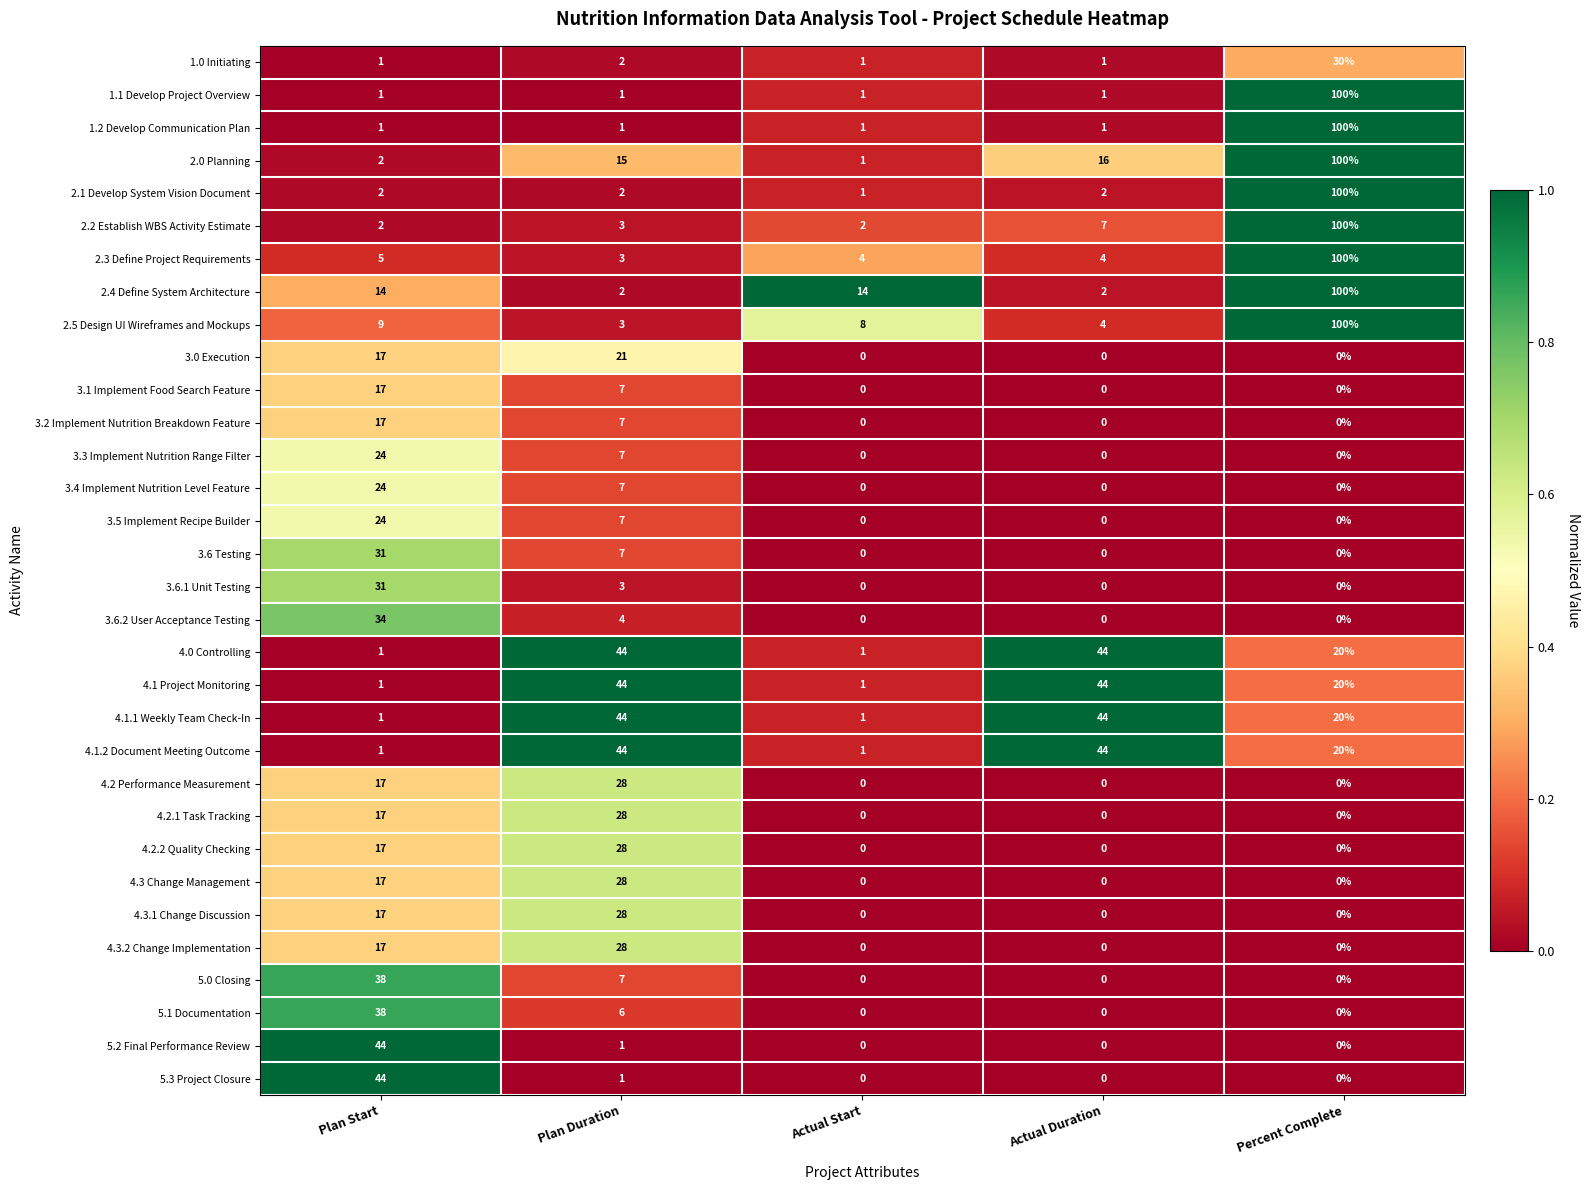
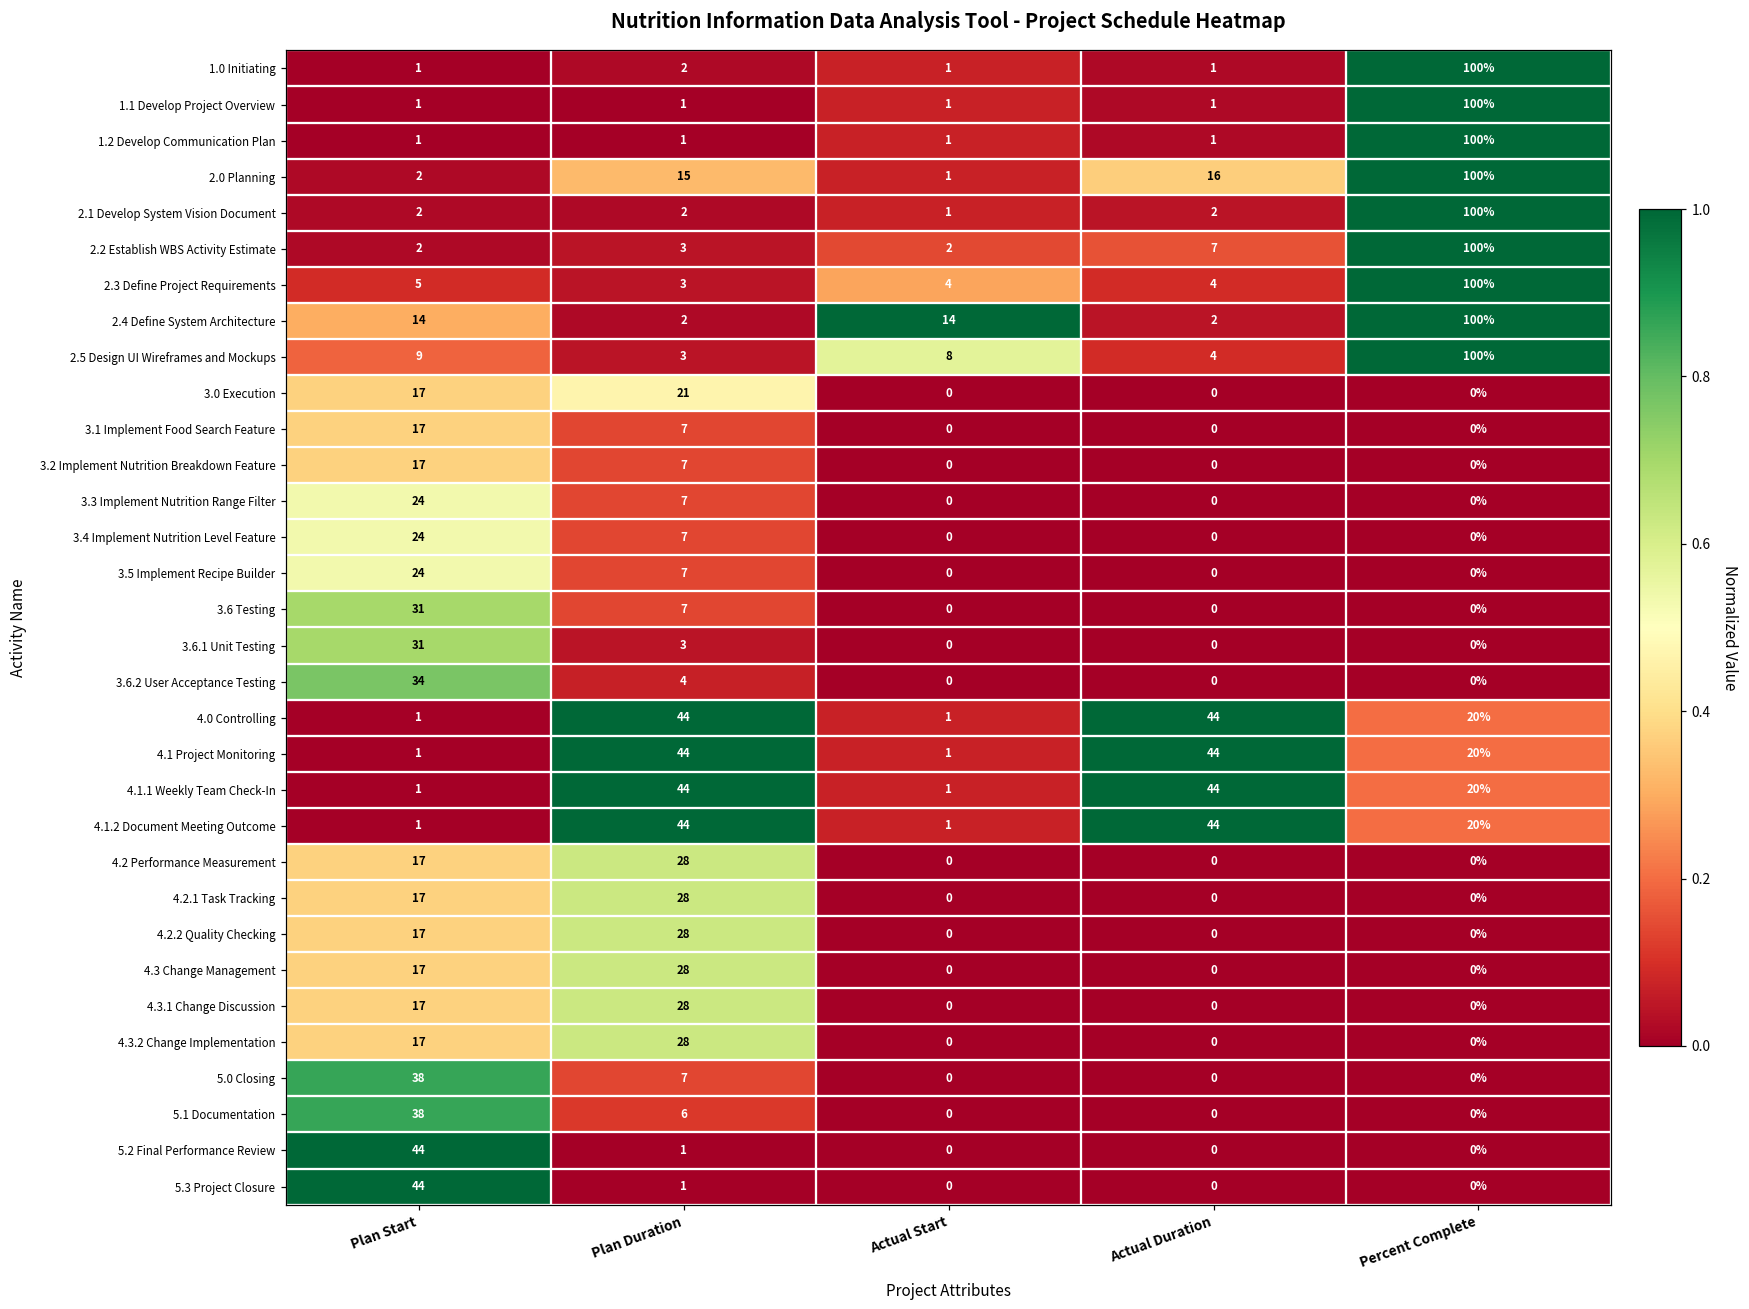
1.0 Initiating, Percent Complete: 30% -> 100%
